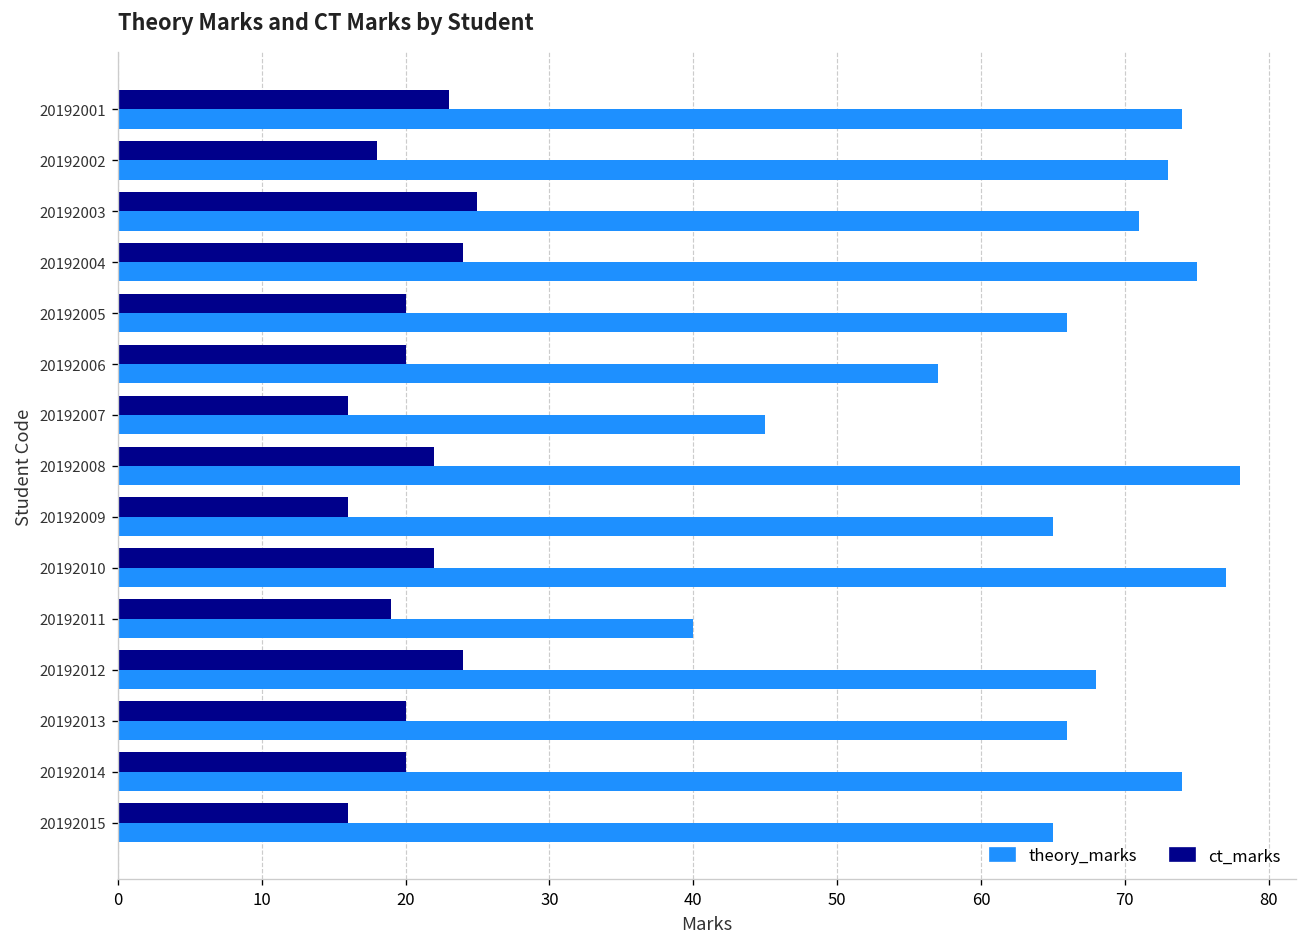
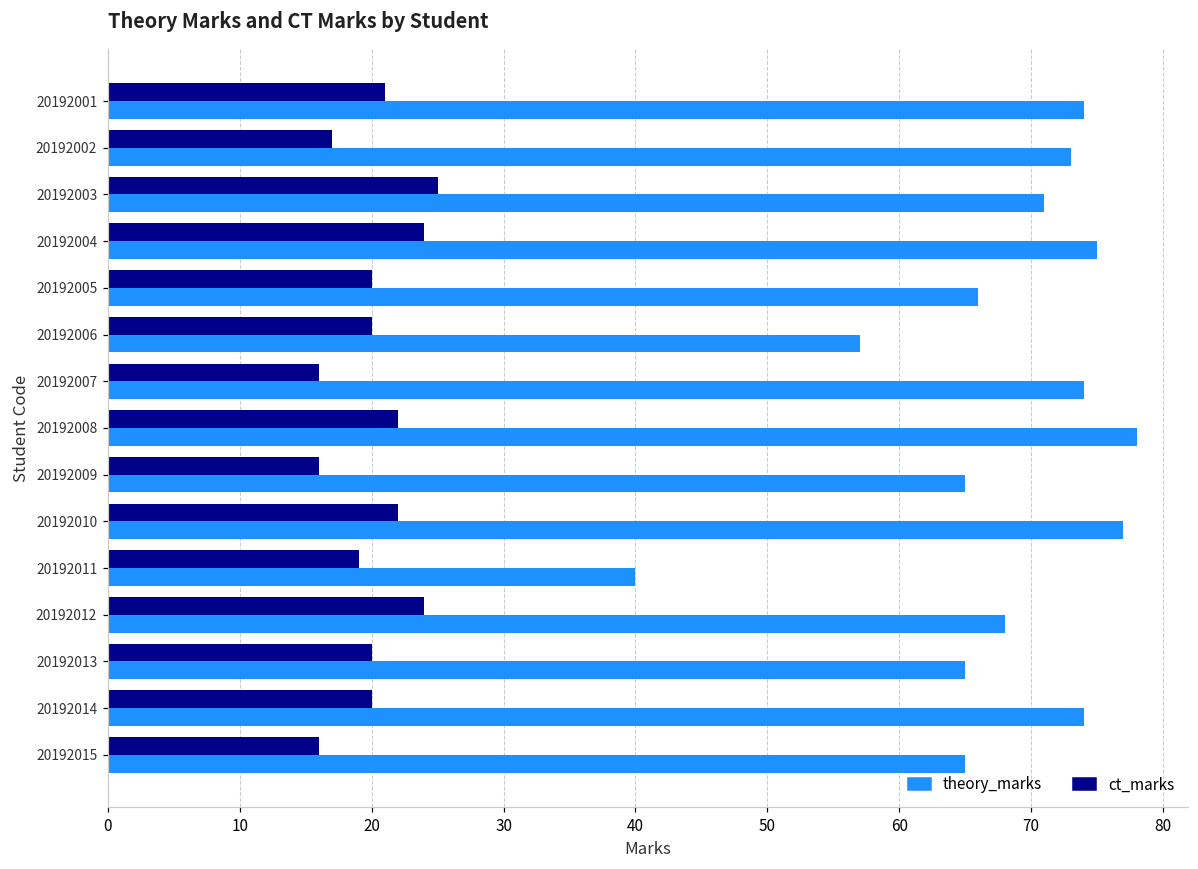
ct_marks, 20192001: 23 -> 21
ct_marks, 20192002: 18 -> 17
theory_marks, 20192007: 45 -> 74
theory_marks, 20192013: 66 -> 65
